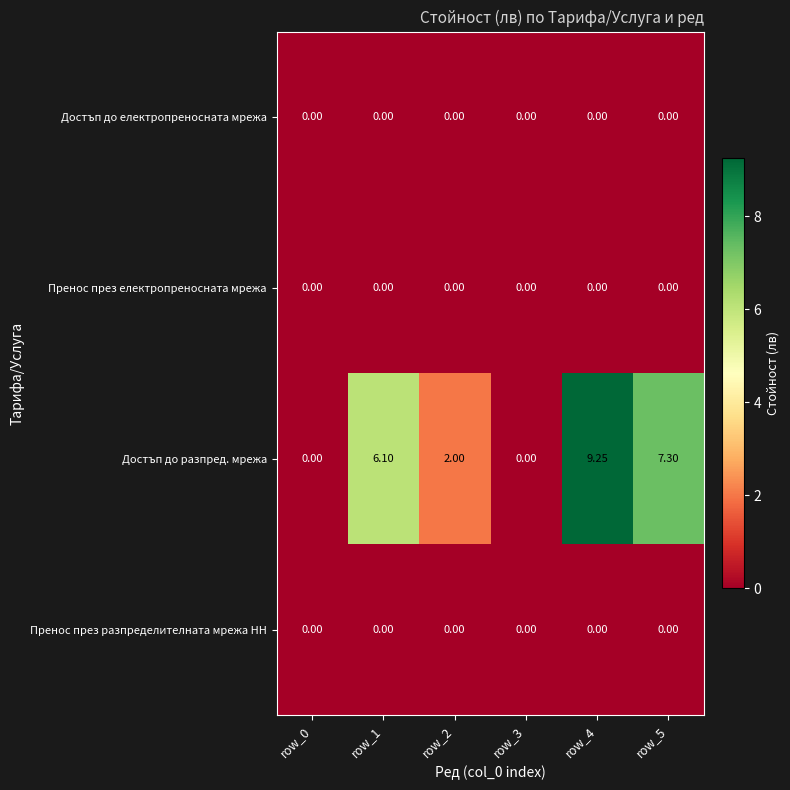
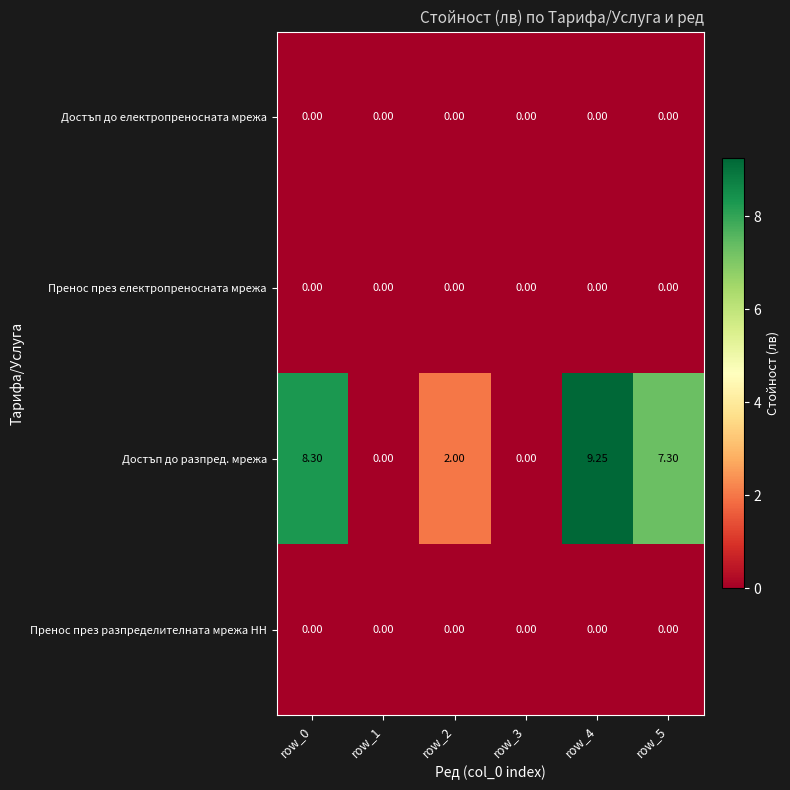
Достъп до разпред. мрежа, row_0: 0.00 -> 8.30
Достъп до разпред. мрежа, row_1: 6.10 -> 0.00
